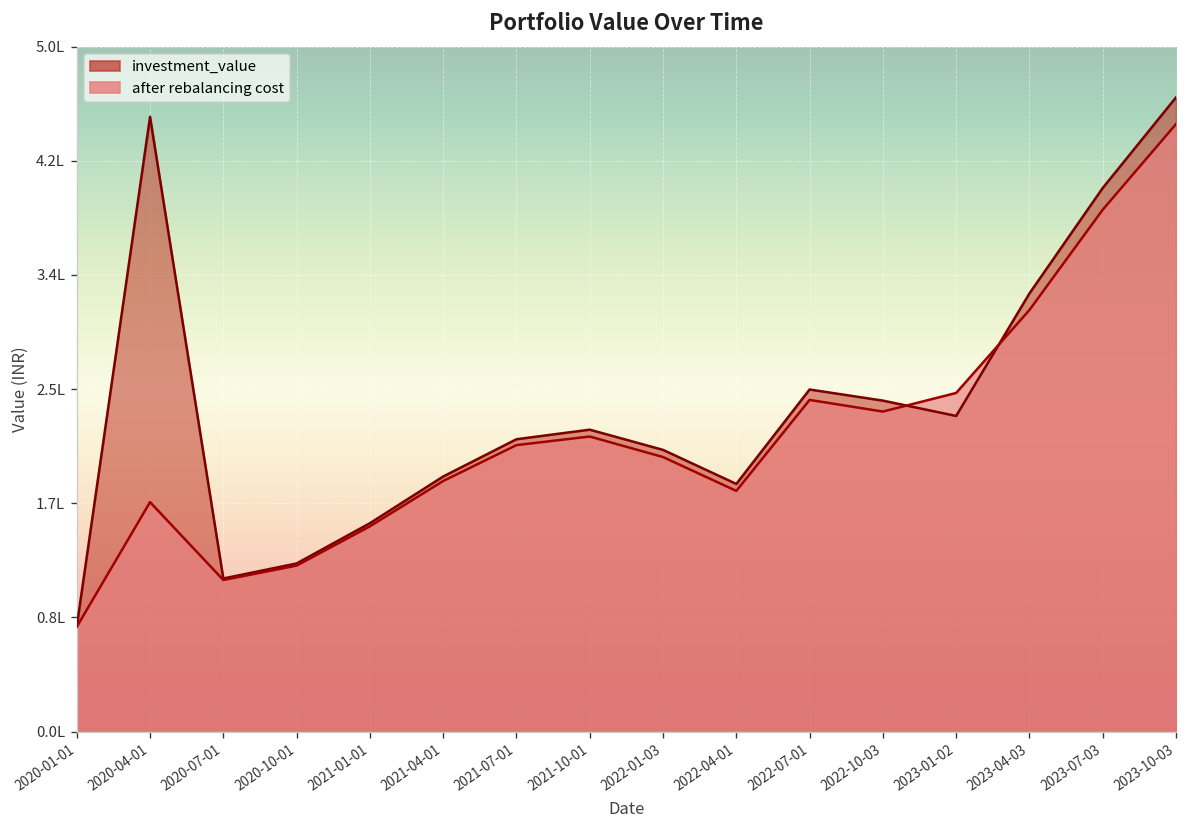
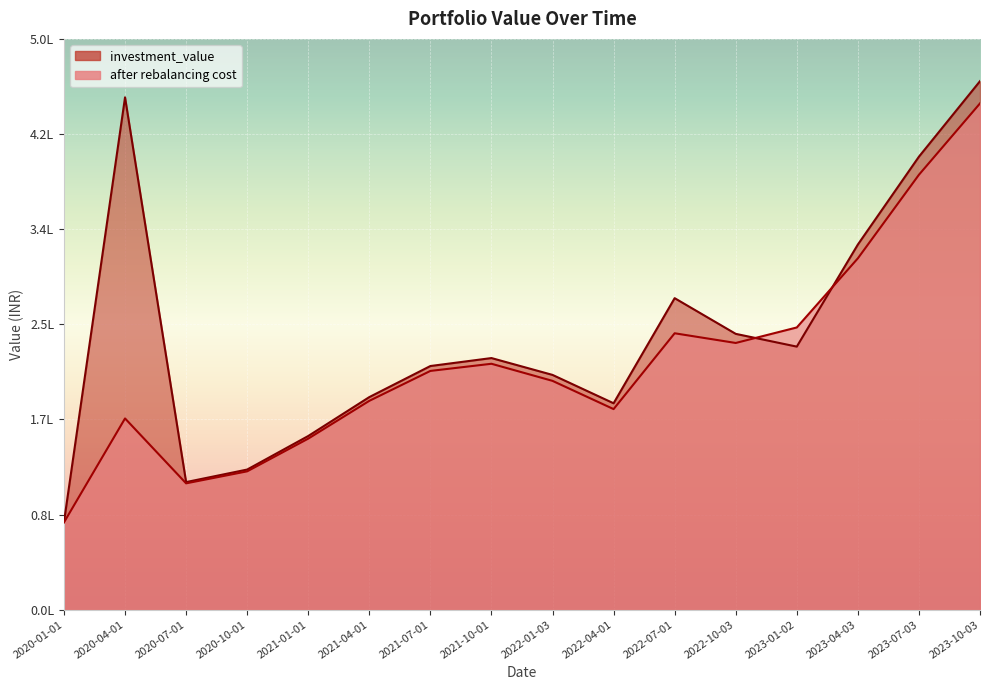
investment_value, 2022-07-01: 2.50L -> 2.73L
